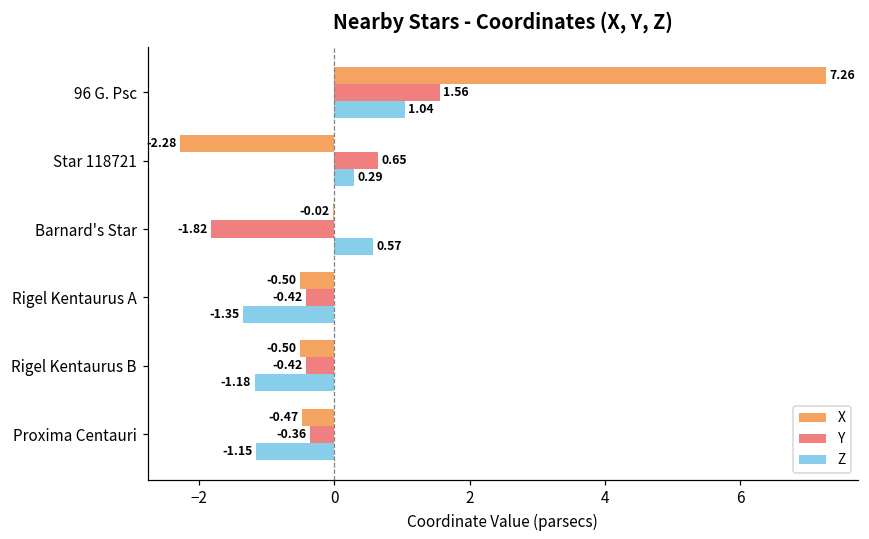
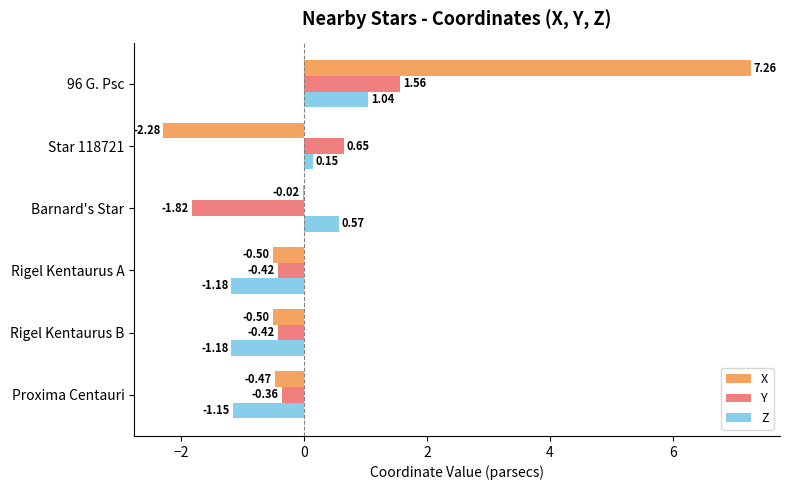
Z, Star 118721: 0.29 -> 0.15
Z, Rigel Kentaurus A: -1.35 -> -1.18
